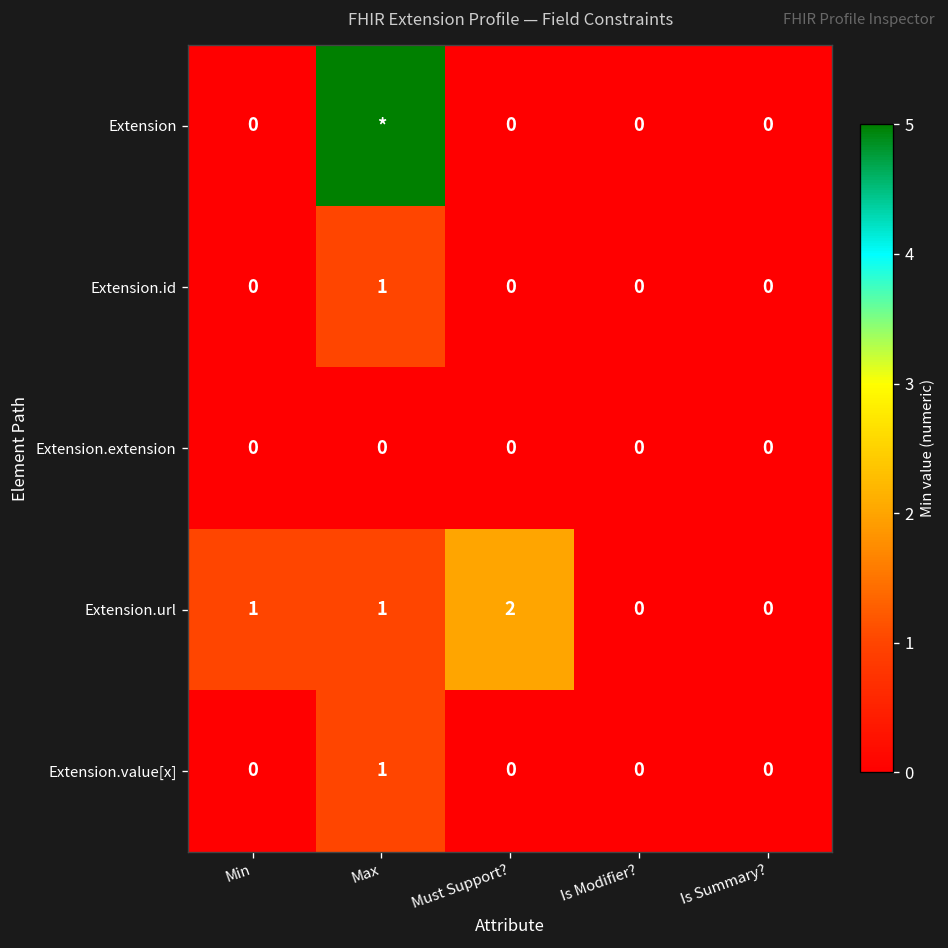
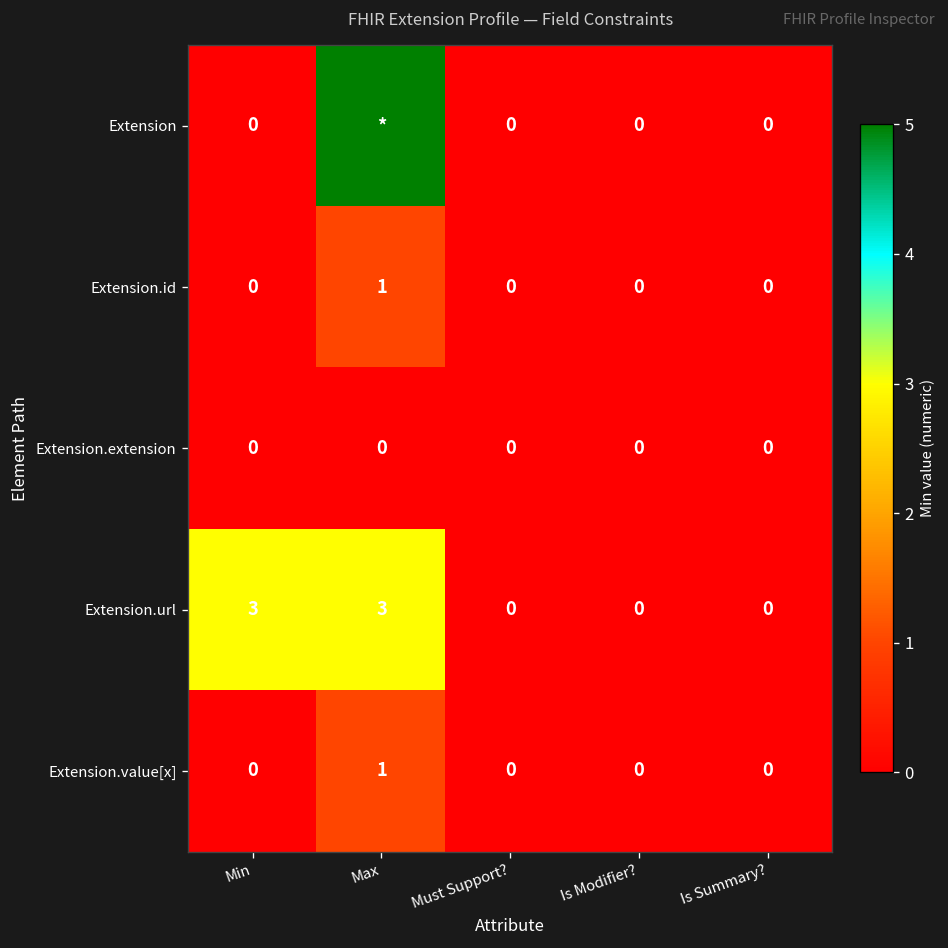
Extension.url, Min: 1 -> 3
Extension.url, Max: 1 -> 3
Extension.url, Must Support?: 2 -> 0
